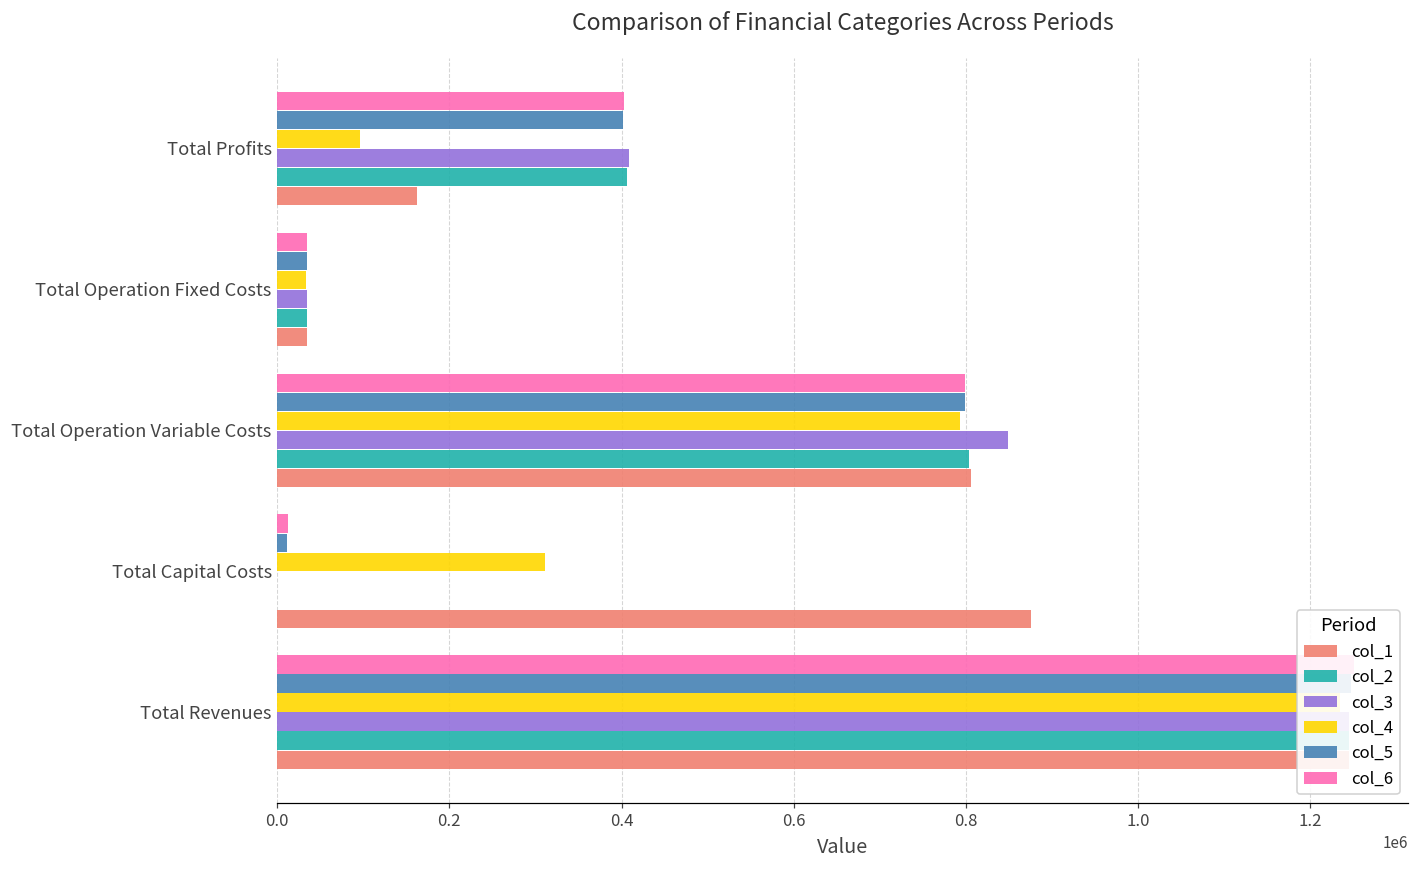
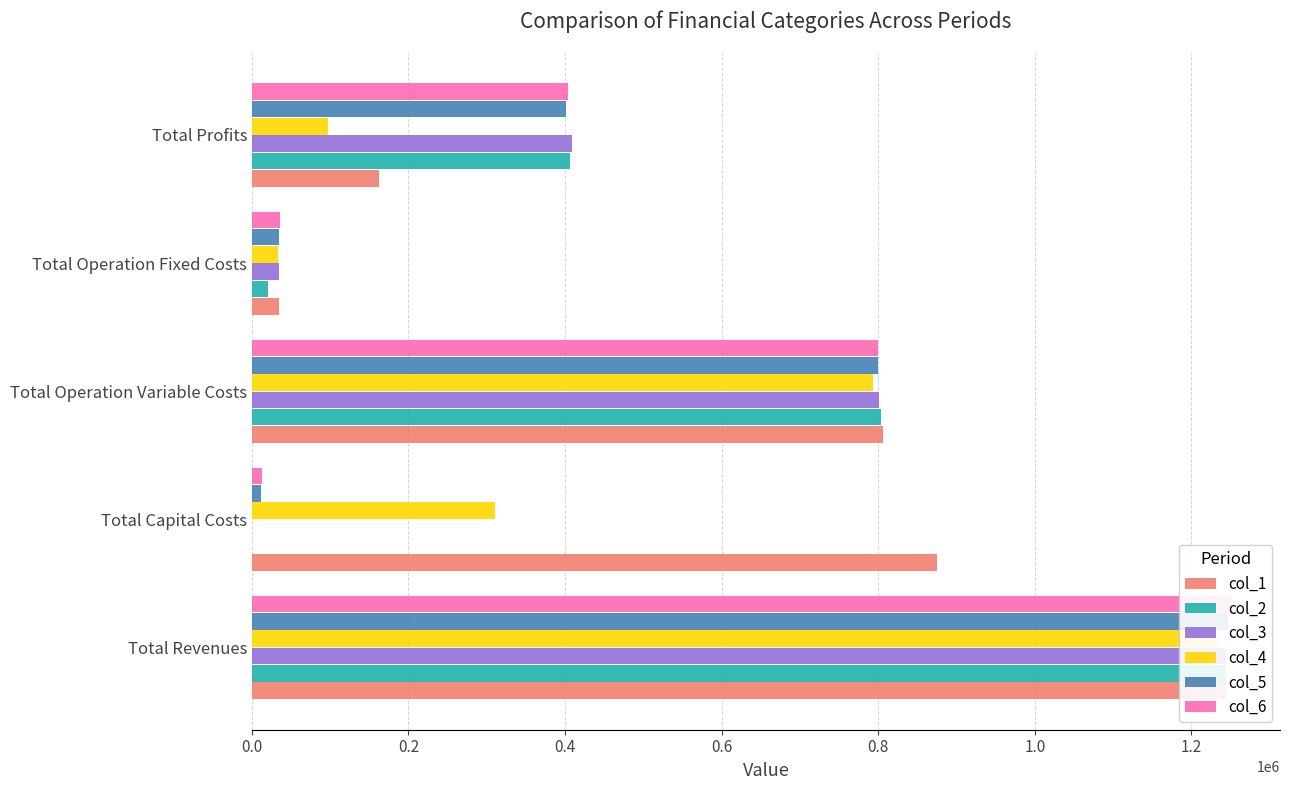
col_2, Total Operation Fixed Costs: 30000 -> 20000
col_3, Total Operation Variable Costs: 850000 -> 800000
